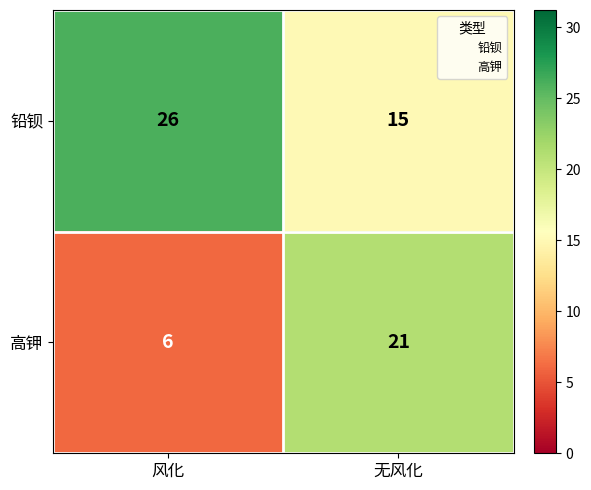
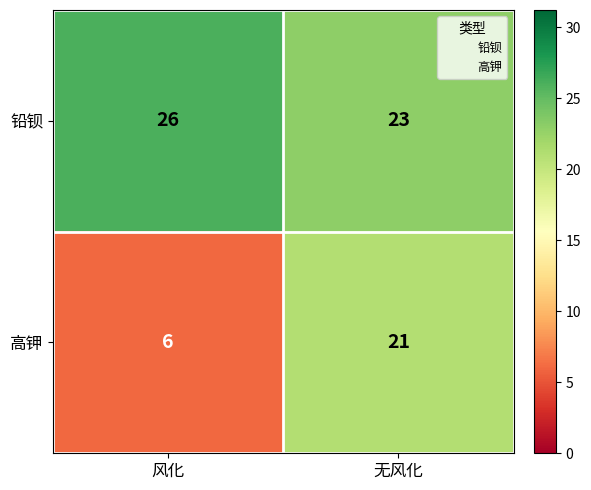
铅钡, 无风化: 15 -> 23
